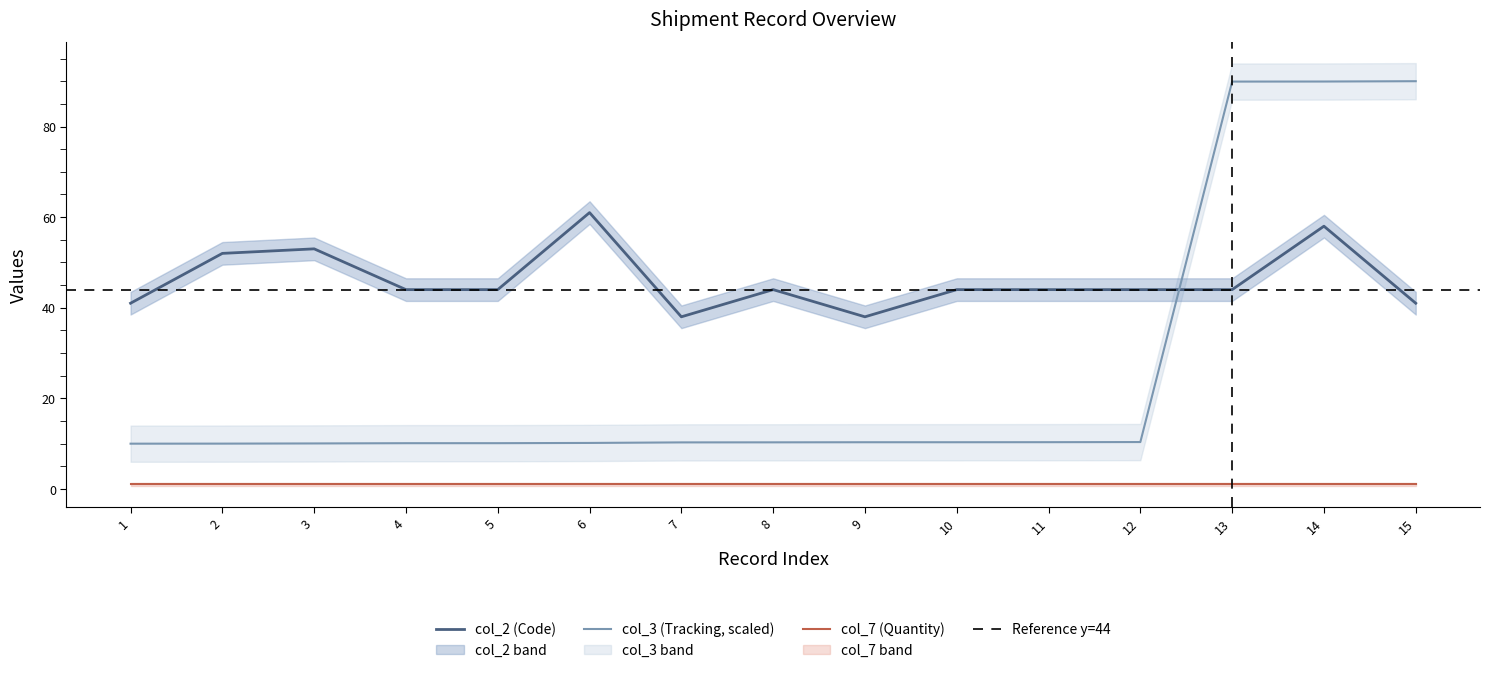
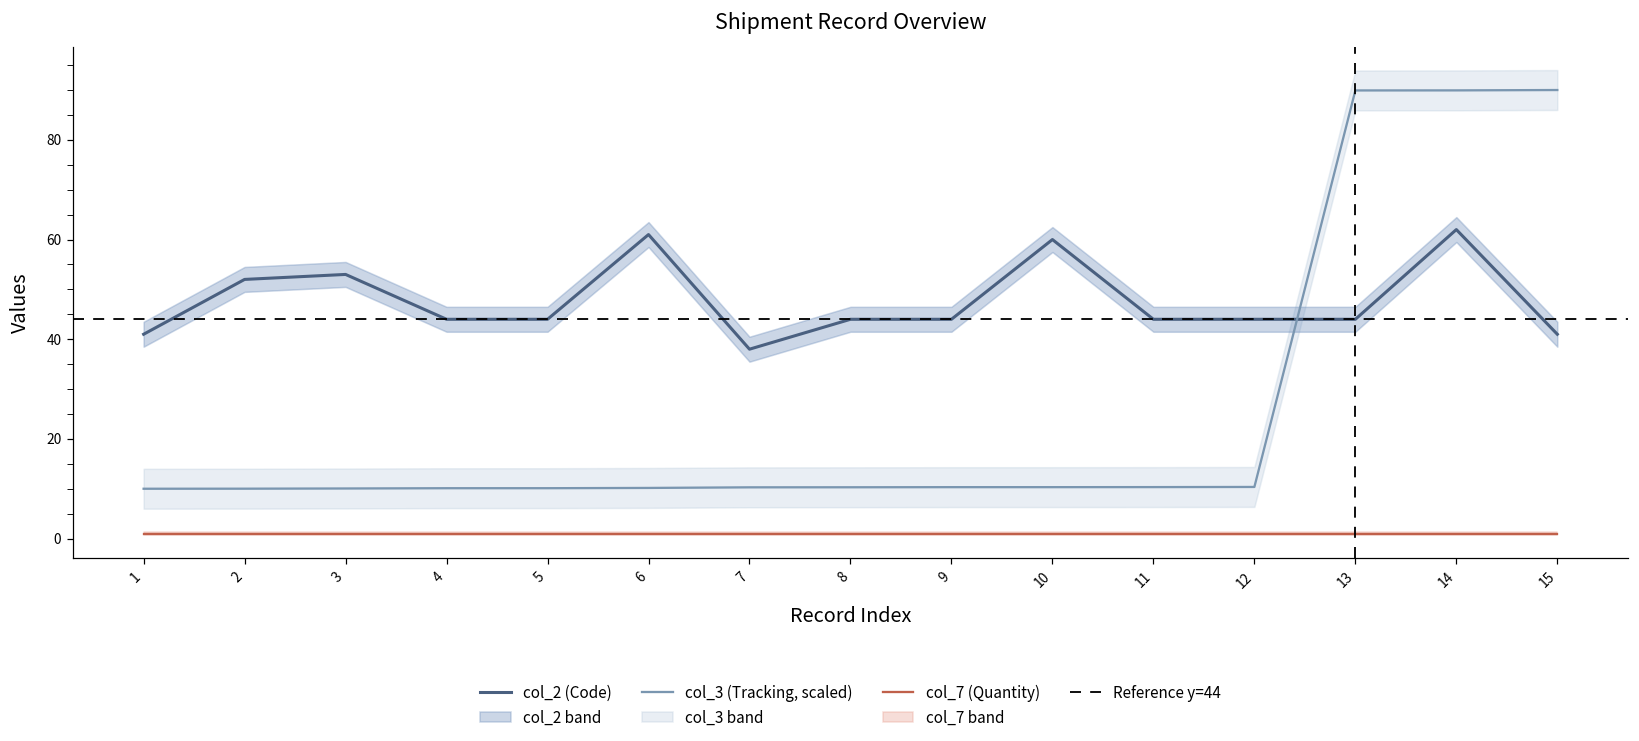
col_2 (Code), 9: 38 -> 44
col_2 (Code), 10: 44 -> 60
col_2 (Code), 14: 58 -> 62
